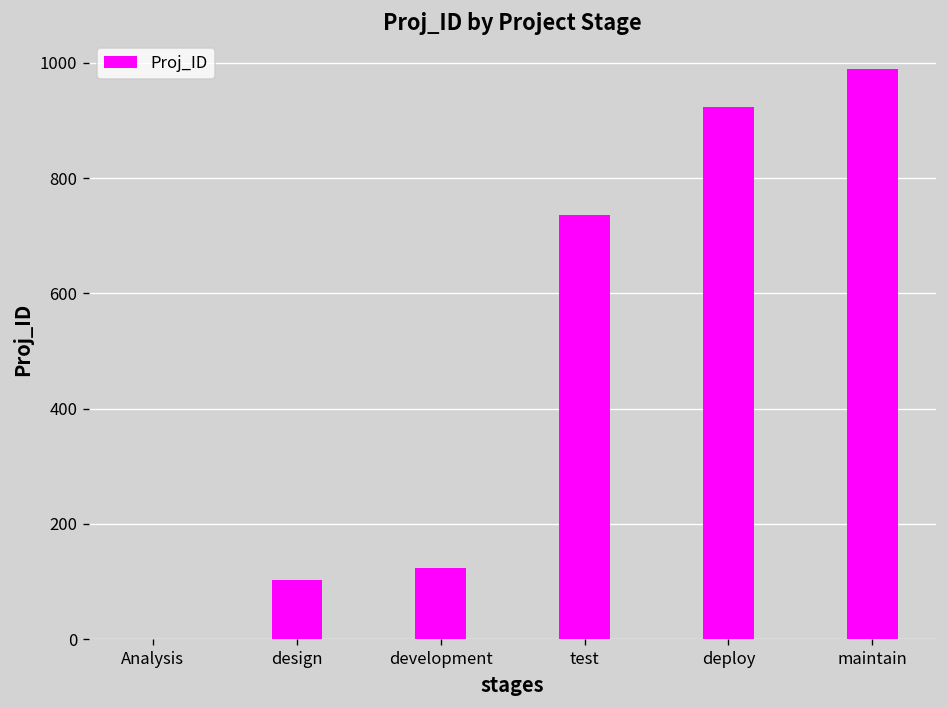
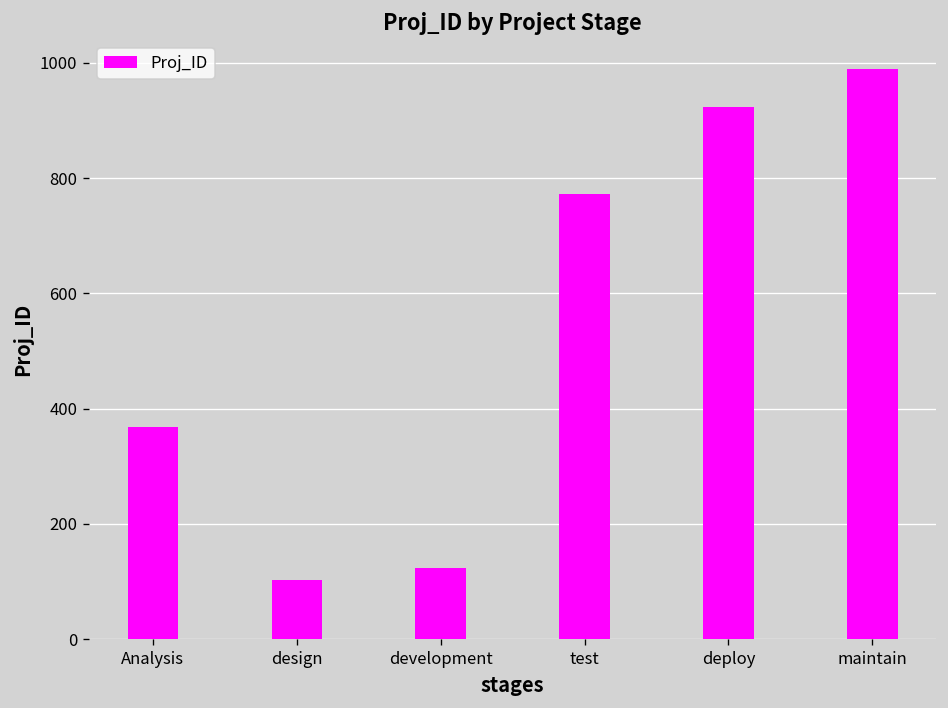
Analysis: 0 -> 370
test: 740 -> 770
